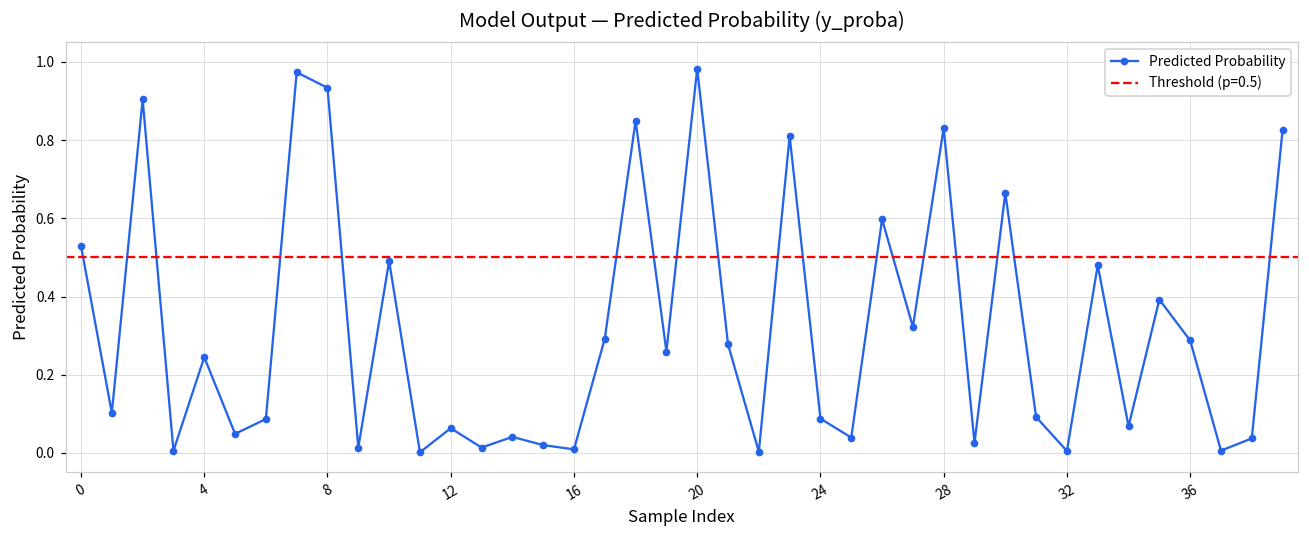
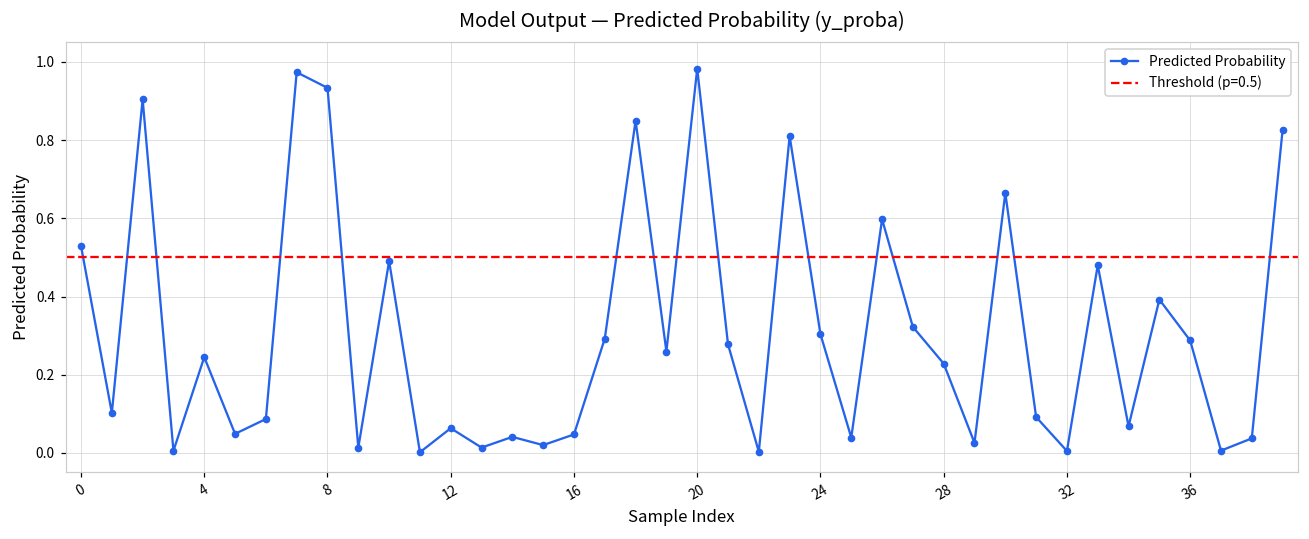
16: 0.01 -> 0.05
24: 0.09 -> 0.30
28: 0.83 -> 0.23
